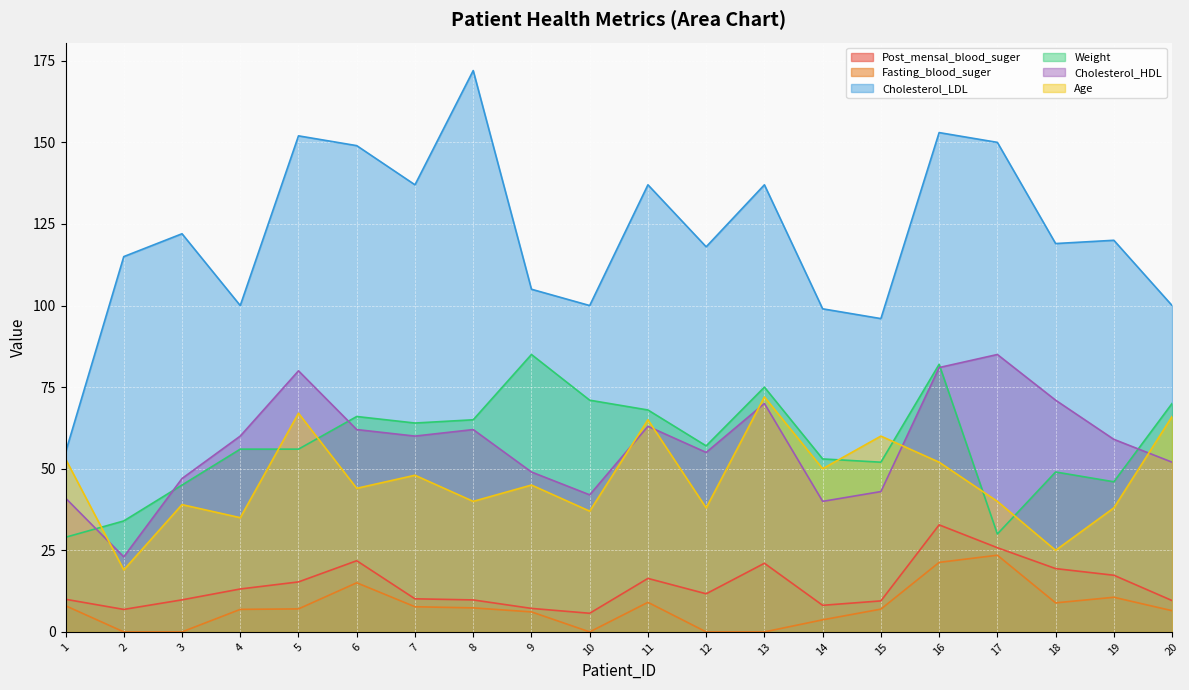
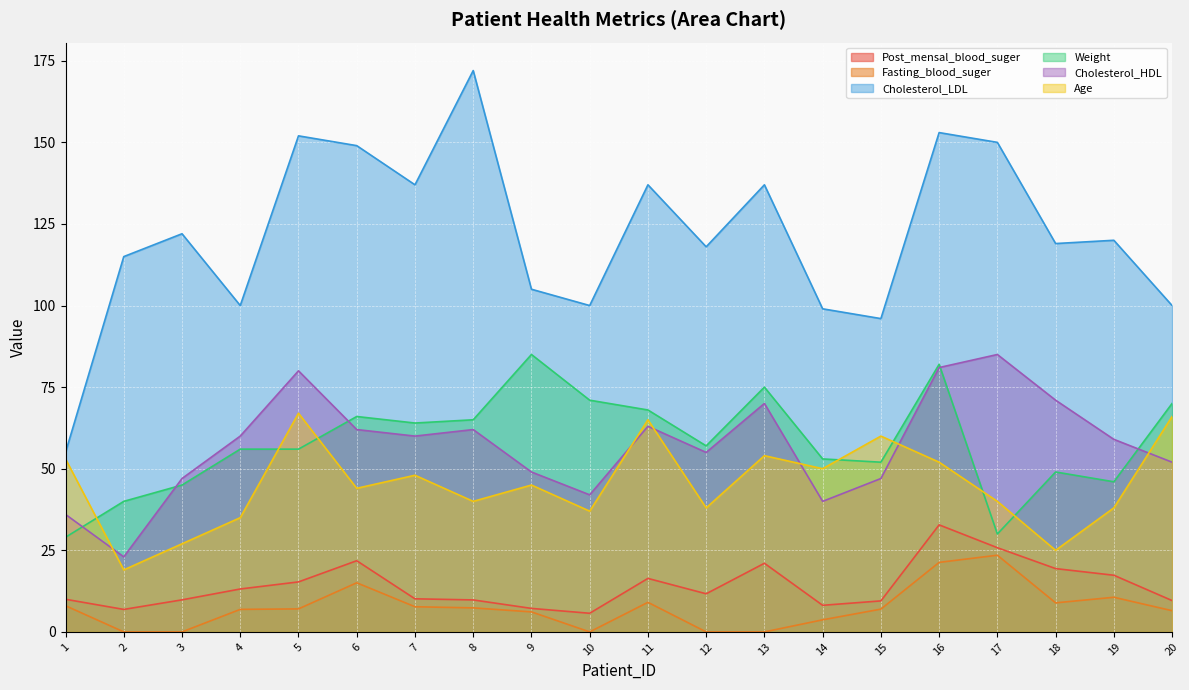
Cholesterol_HDL, 1: 41 -> 36
Weight, 2: 34 -> 40
Age, 3: 39 -> 27
Age, 13: 72 -> 54
Cholesterol_HDL, 15: 43 -> 47
